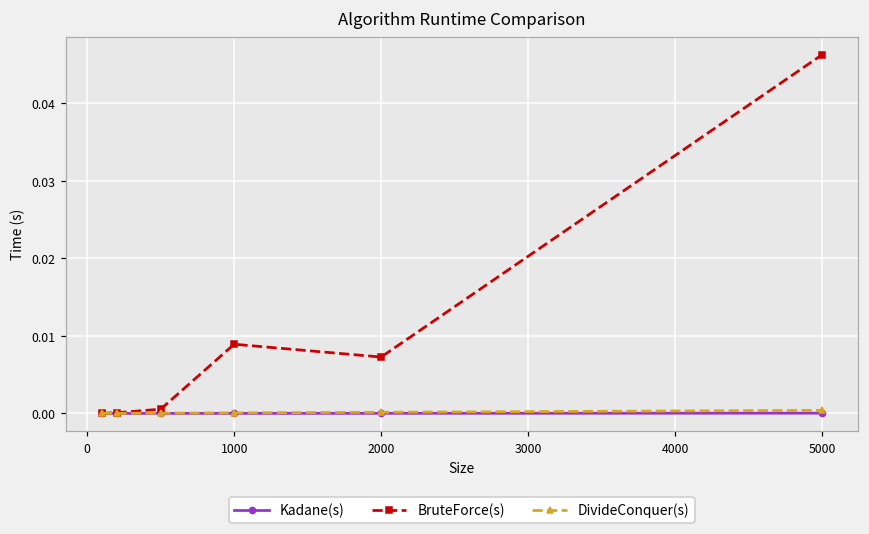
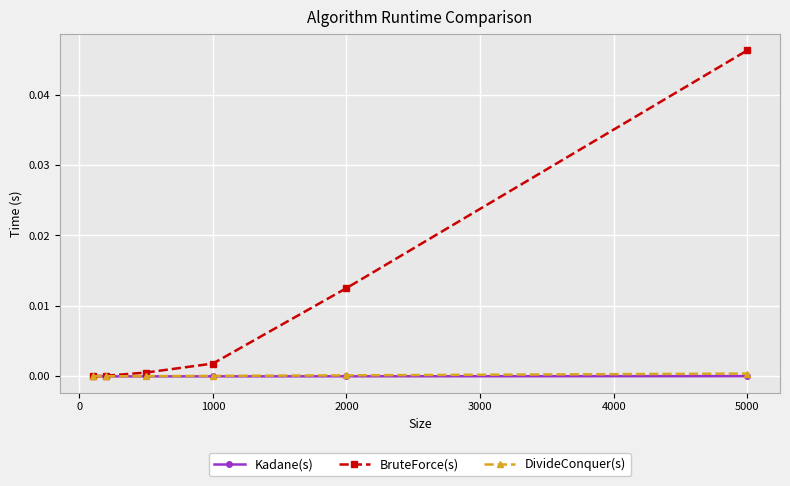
BruteForce(s), 1000: 0.009 -> 0.002
BruteForce(s), 2000: 0.007 -> 0.013
